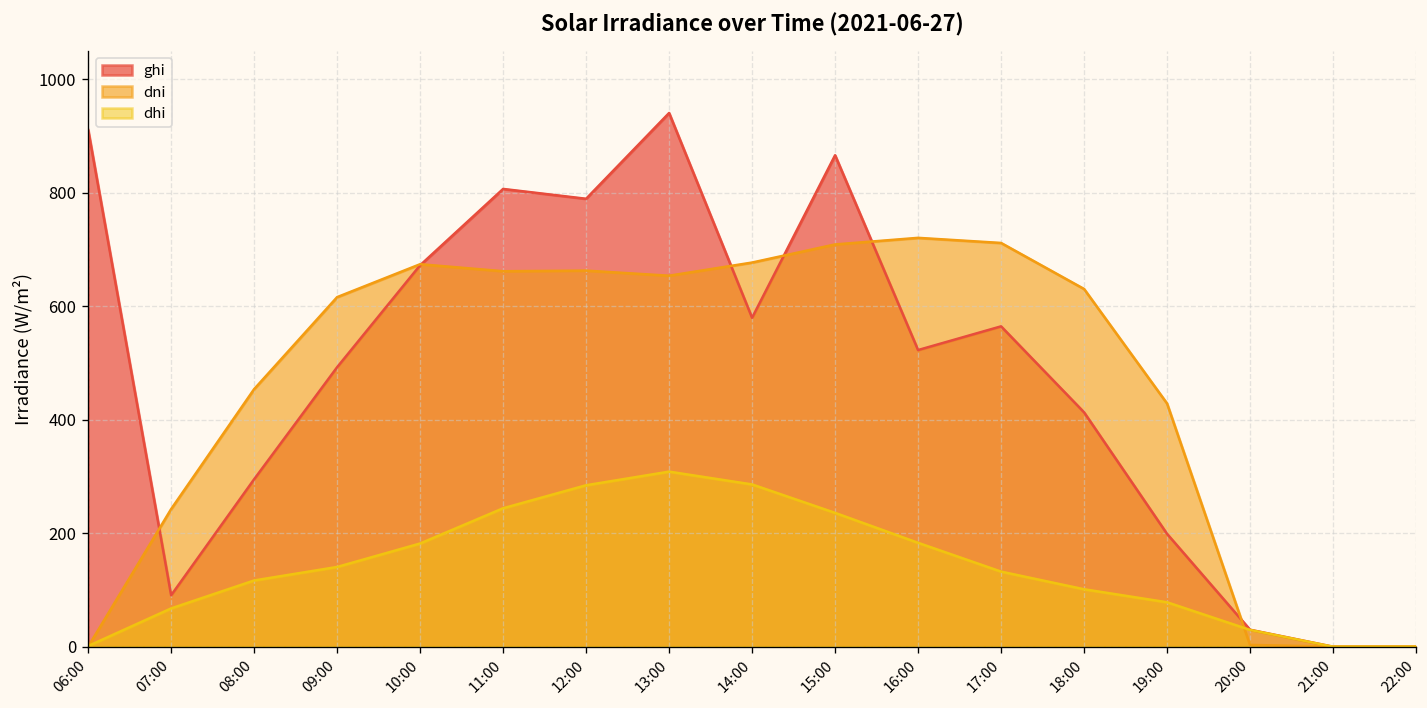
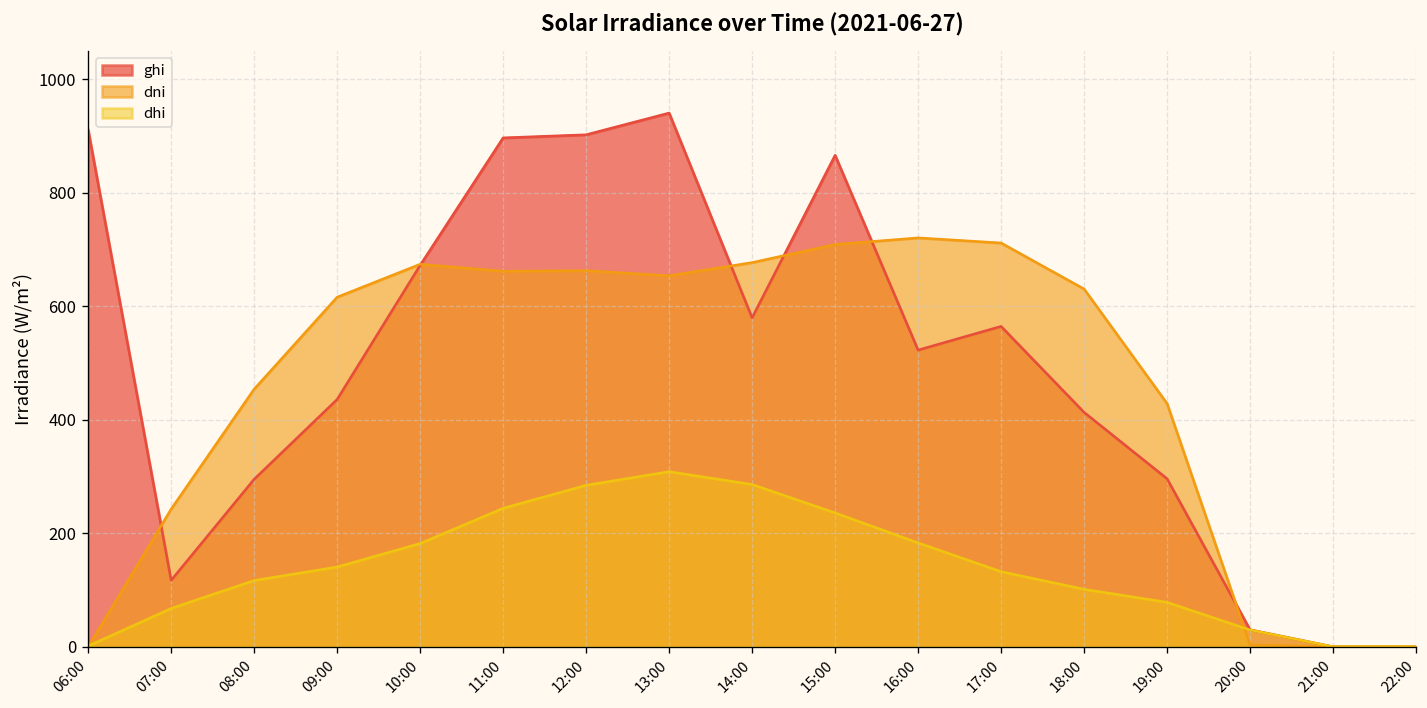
ghi, 07:00: 90 -> 120
ghi, 09:00: 490 -> 440
ghi, 11:00: 810 -> 900
ghi, 12:00: 790 -> 900
ghi, 19:00: 200 -> 300
